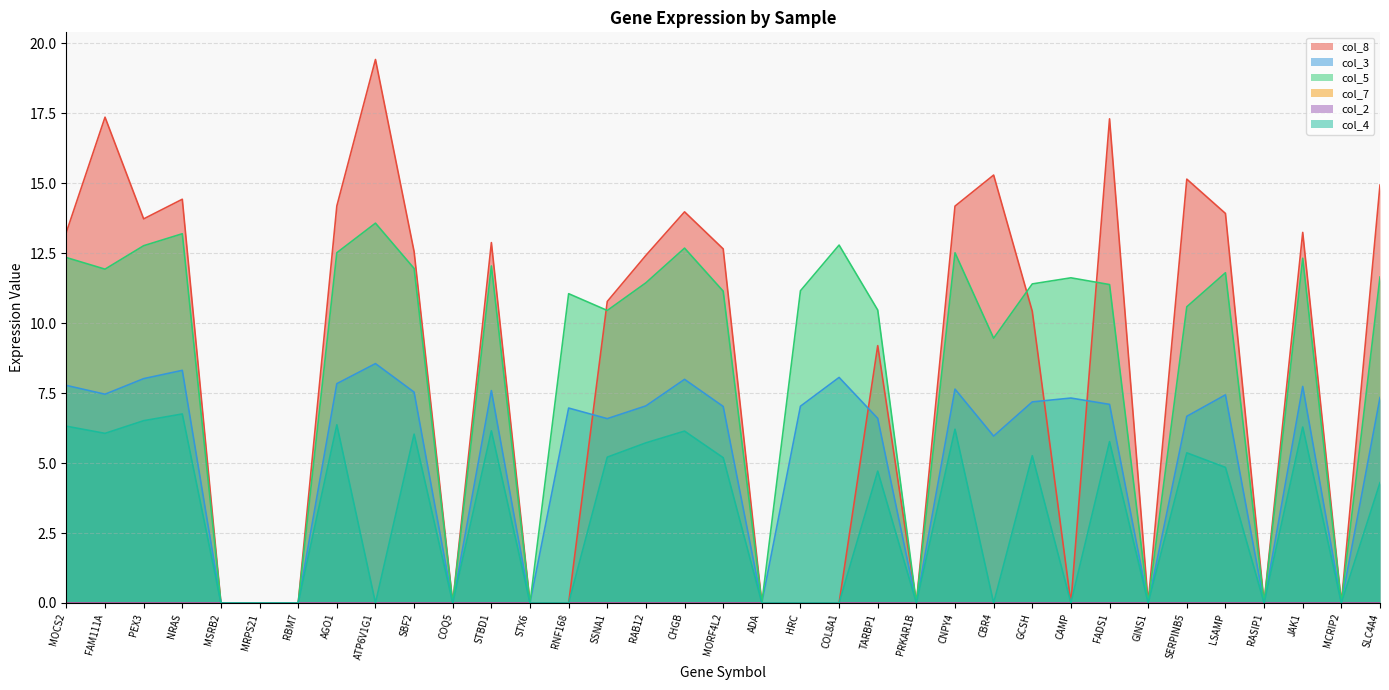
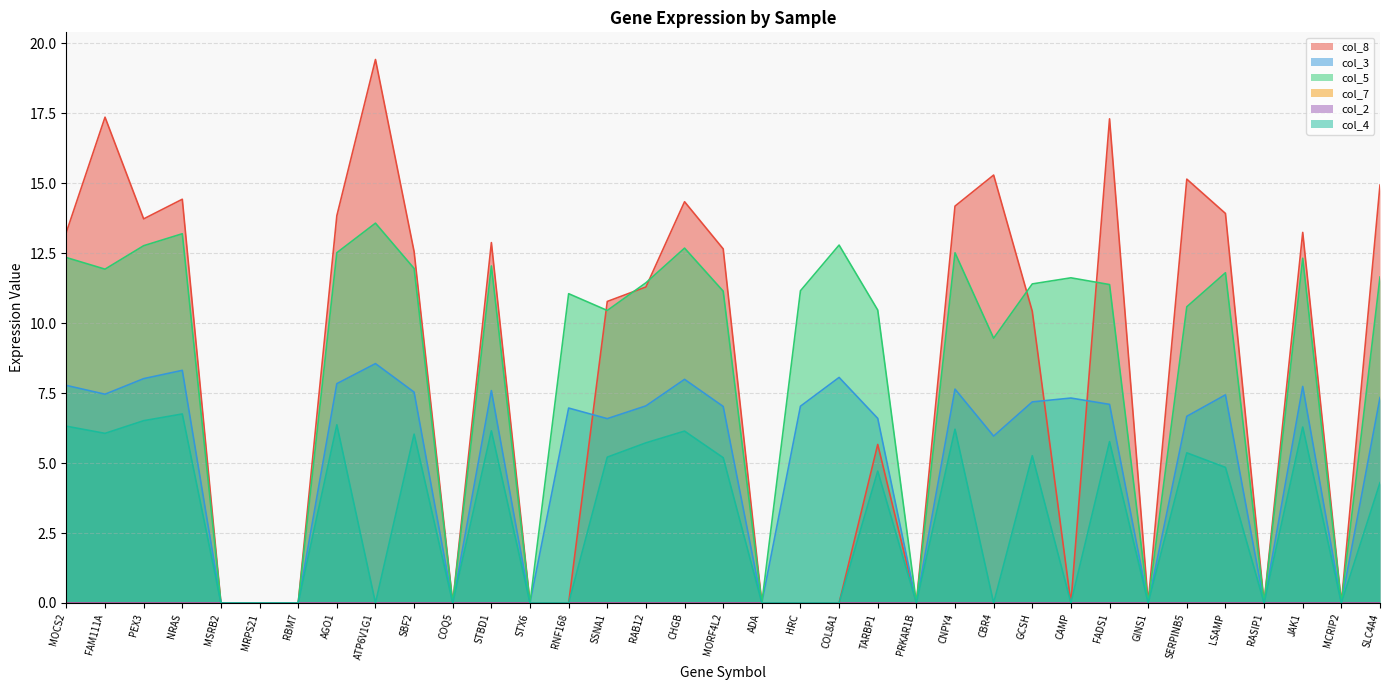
col_8, AGO1: 14.2 -> 13.8
col_8, RAB12: 12.4 -> 11.3
col_8, CHGB: 14.0 -> 14.3
col_8, TARBP1: 9.2 -> 5.7
